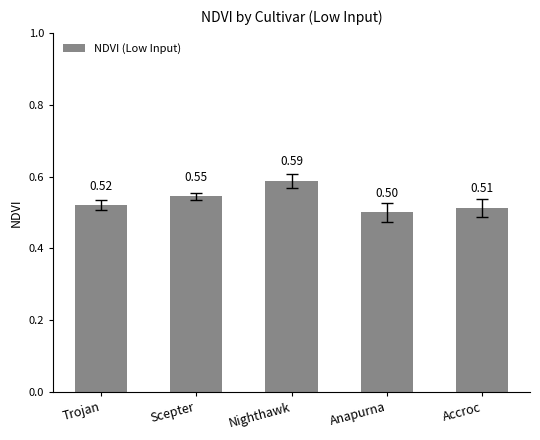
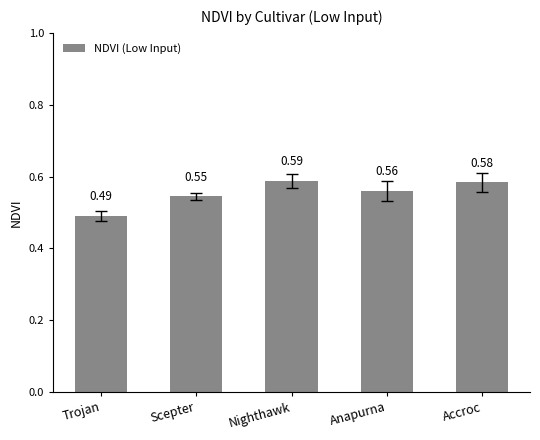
NDVI (Low Input), Trojan: 0.52 -> 0.49
NDVI (Low Input), Anapurna: 0.50 -> 0.56
NDVI (Low Input), Accroc: 0.51 -> 0.58
